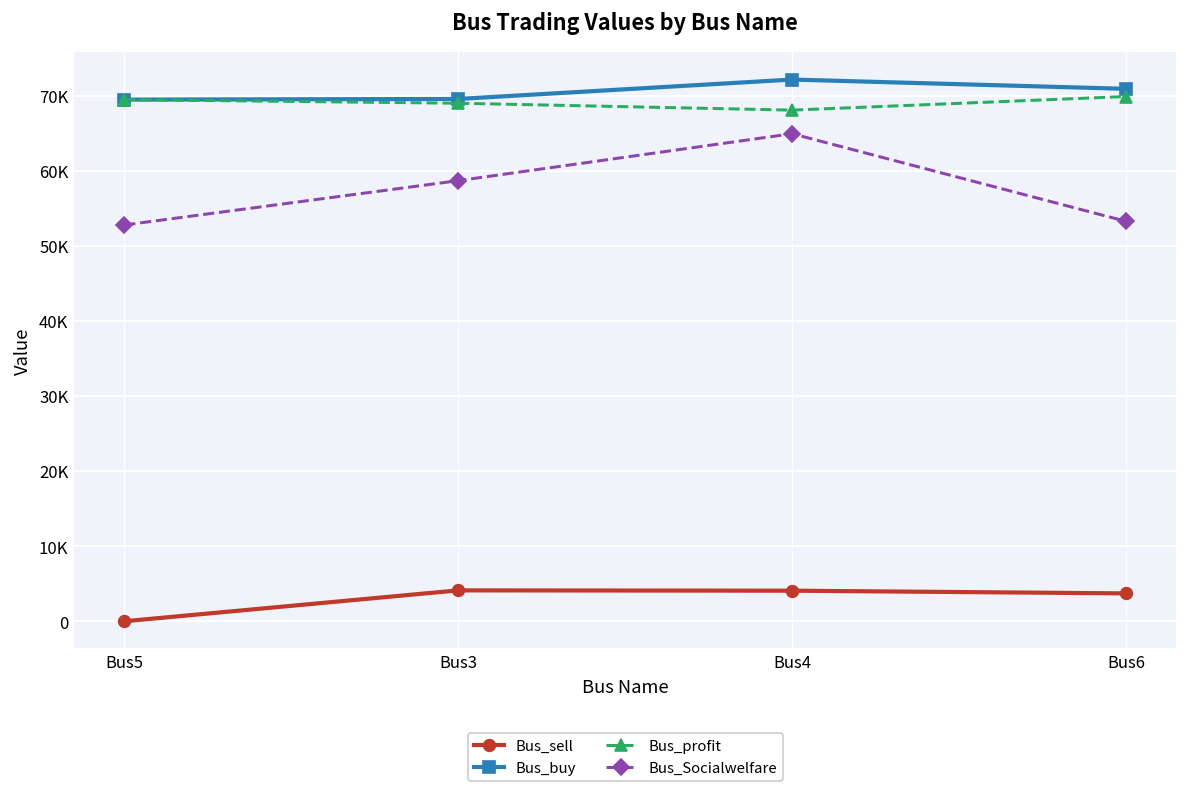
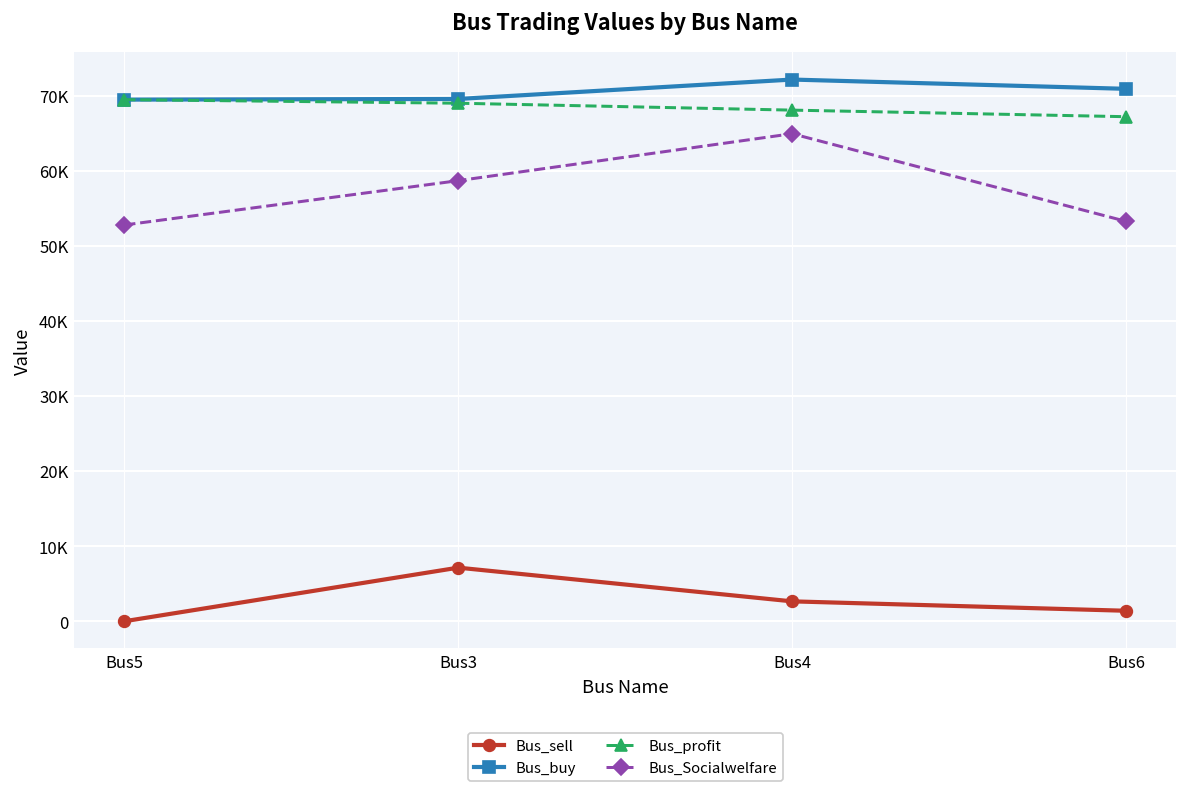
Bus_sell, Bus3: 4000 -> 7000
Bus_sell, Bus4: 4000 -> 3000
Bus_sell, Bus6: 4000 -> 1000
Bus_profit, Bus6: 70000 -> 67000
